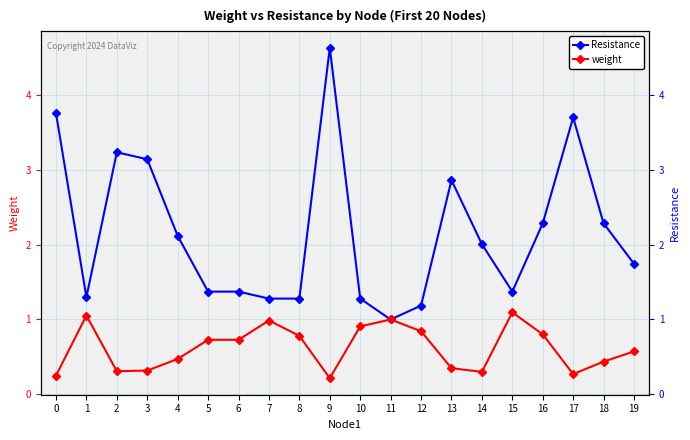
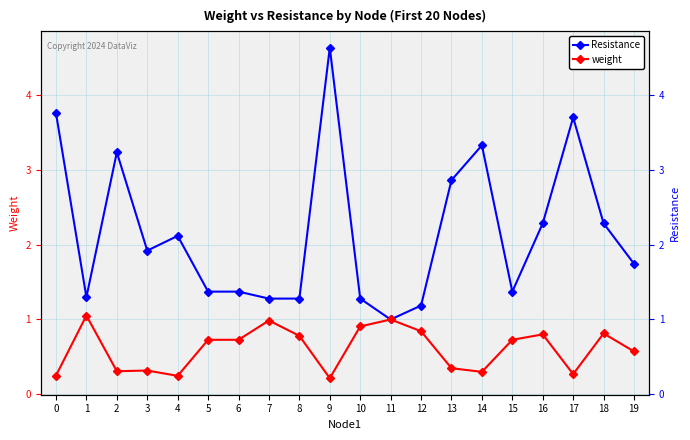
Resistance, 3: 3.1 -> 1.9
weight, 4: 0.5 -> 0.2
Resistance, 14: 2.0 -> 3.3
weight, 15: 1.1 -> 0.7
weight, 18: 0.4 -> 0.8
